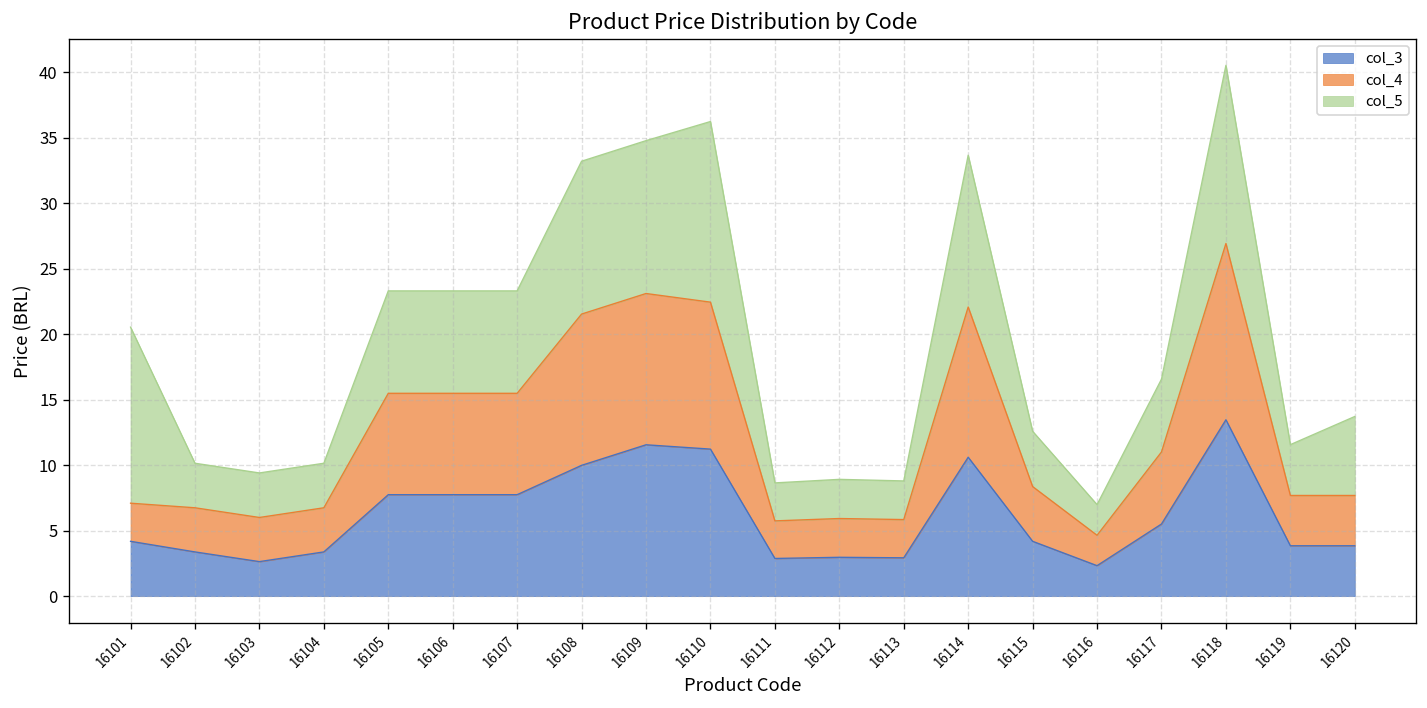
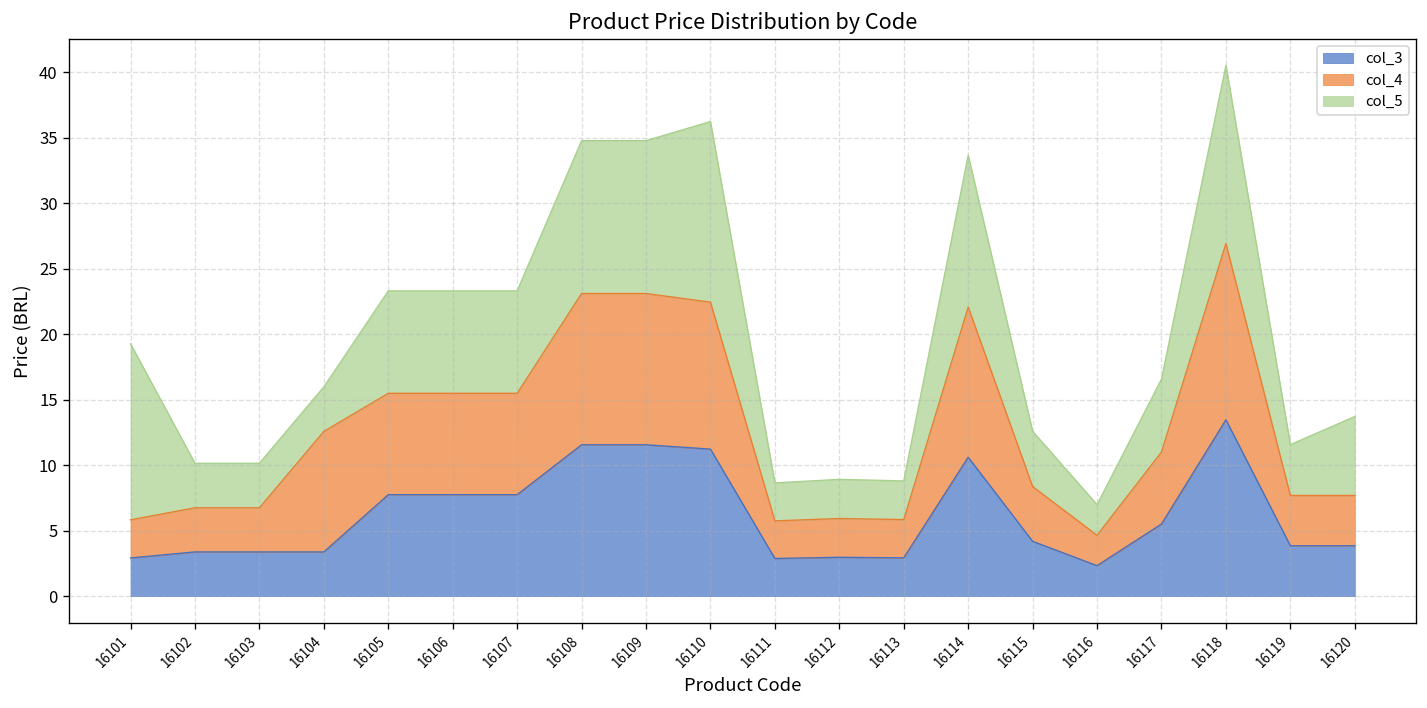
col_3, 16101: 4.2 -> 2.9
col_3, 16103: 2.6 -> 3.4
col_4, 16104: 3.4 -> 9.2
col_3, 16108: 10.0 -> 11.6
